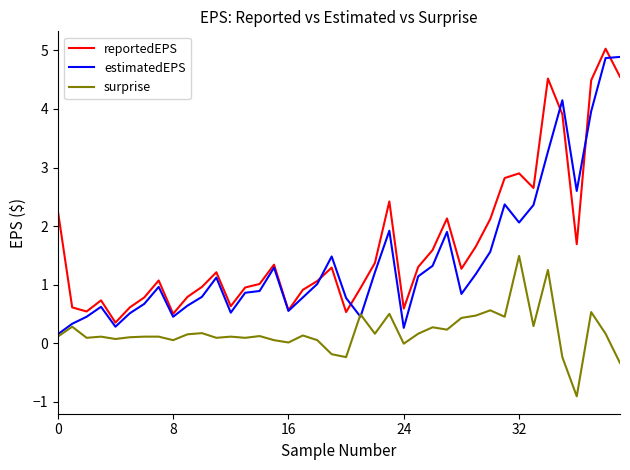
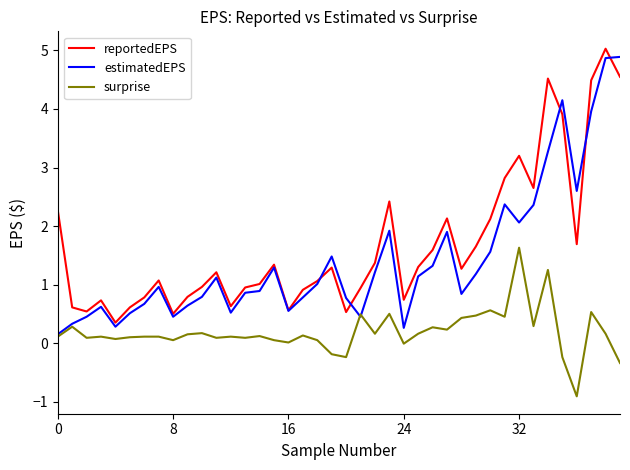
reportedEPS, 24: 0.6 -> 0.7
reportedEPS, 32: 2.9 -> 3.2
surprise, 32: 1.5 -> 1.6
